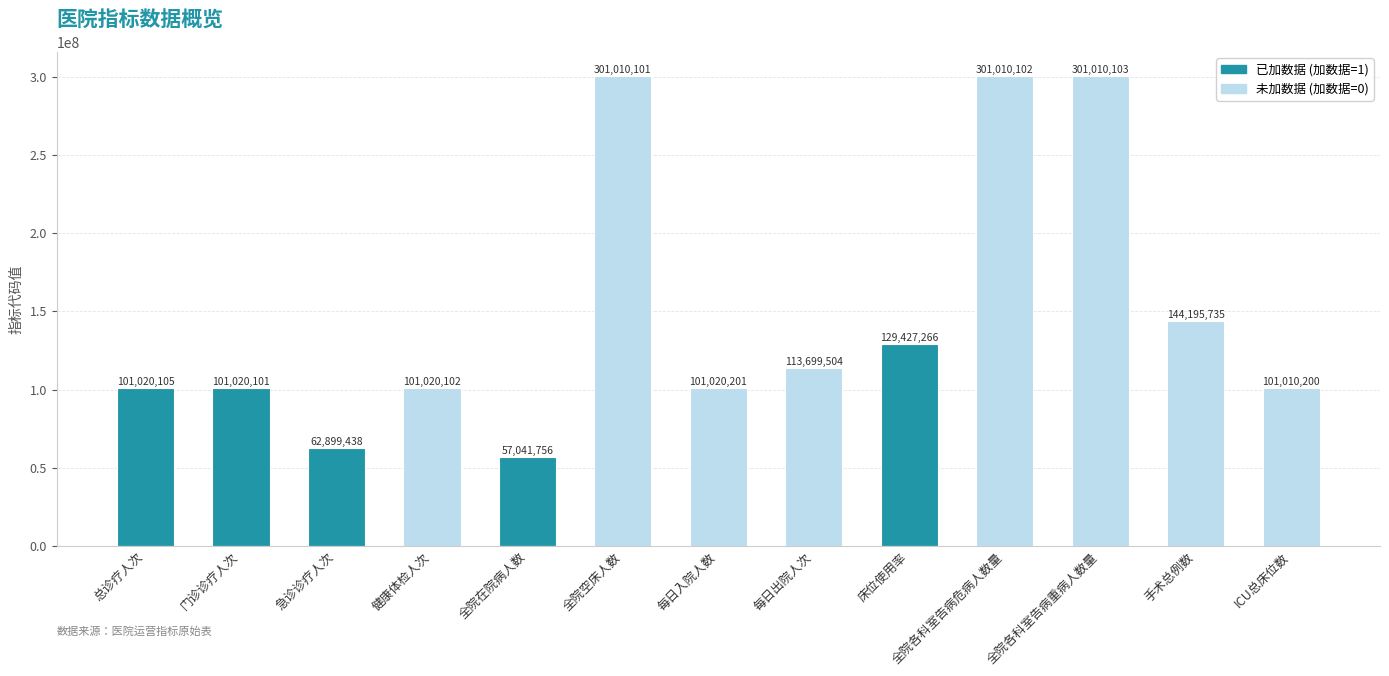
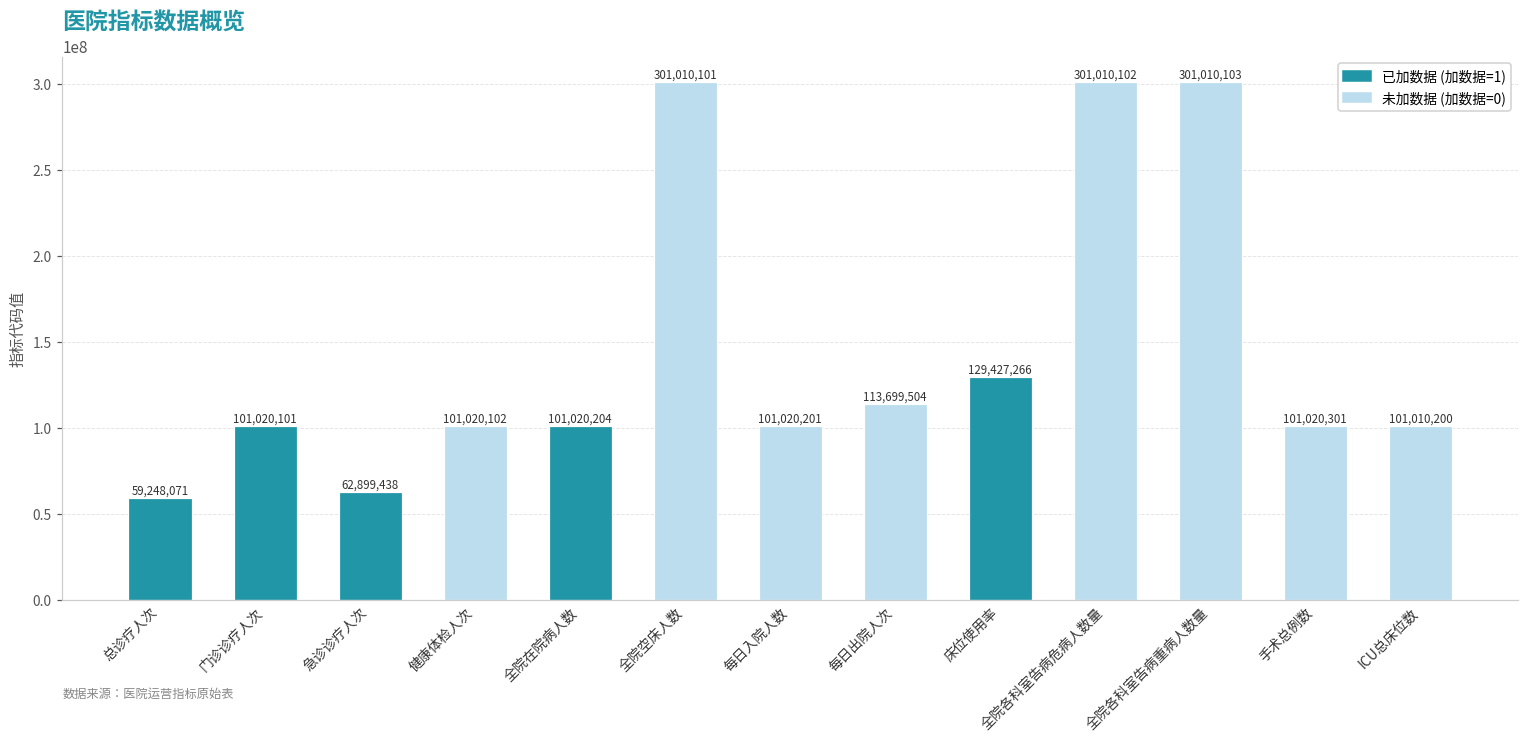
总诊疗人次: 101,020,105 -> 59,248,071
全院在院病人数: 57,041,756 -> 101,020,204
手术总例数: 144,195,735 -> 101,020,301
